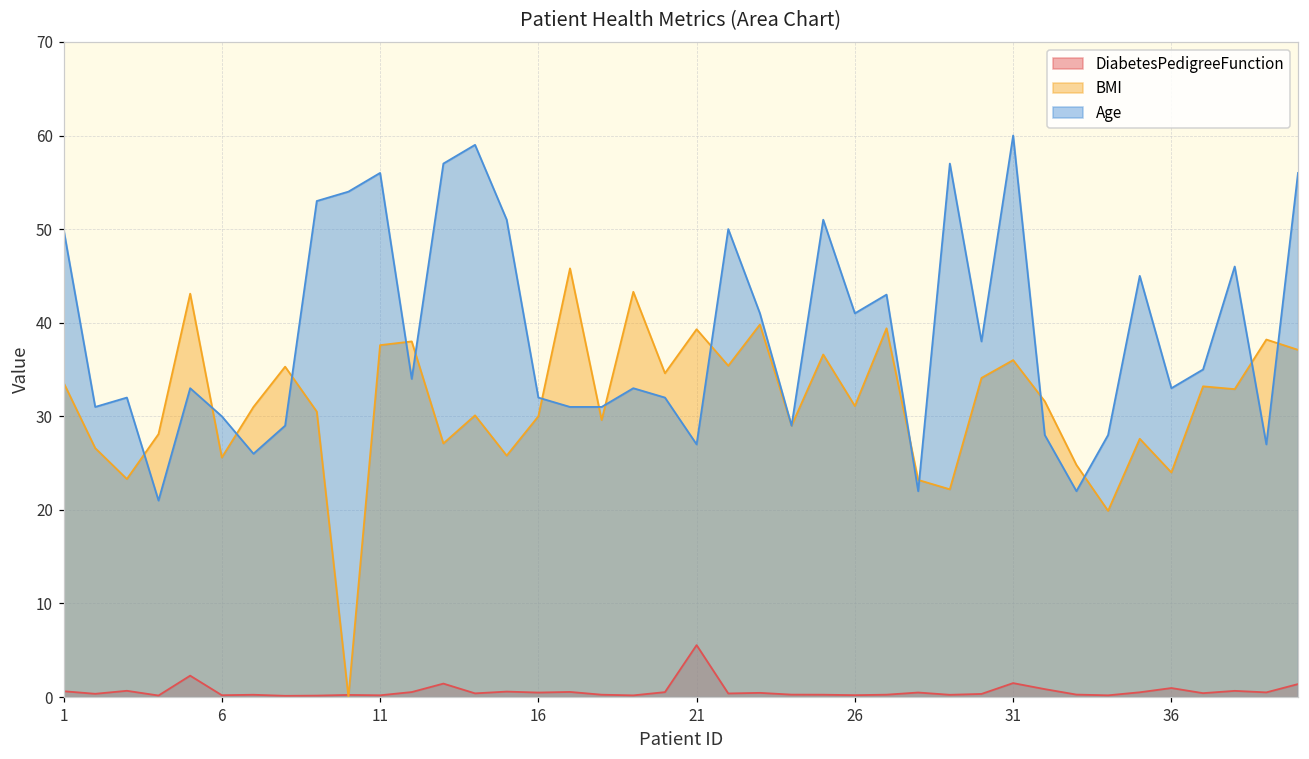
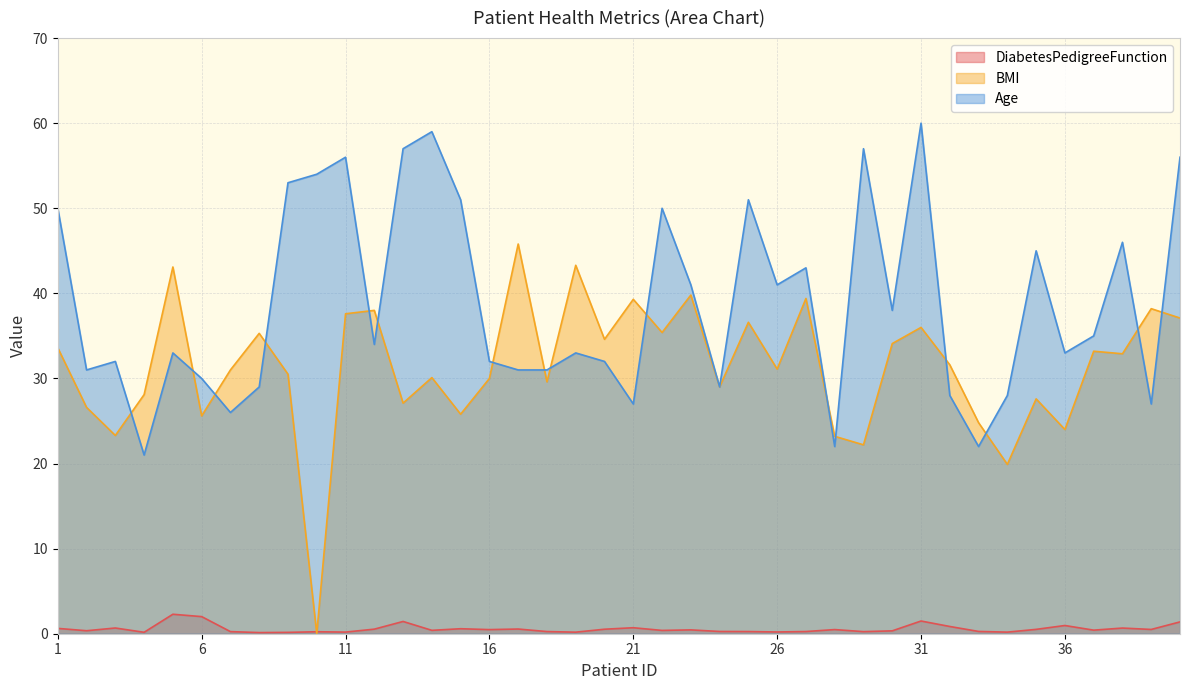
DiabetesPedigreeFunction, 6: 0 -> 2
DiabetesPedigreeFunction, 21: 6 -> 1
